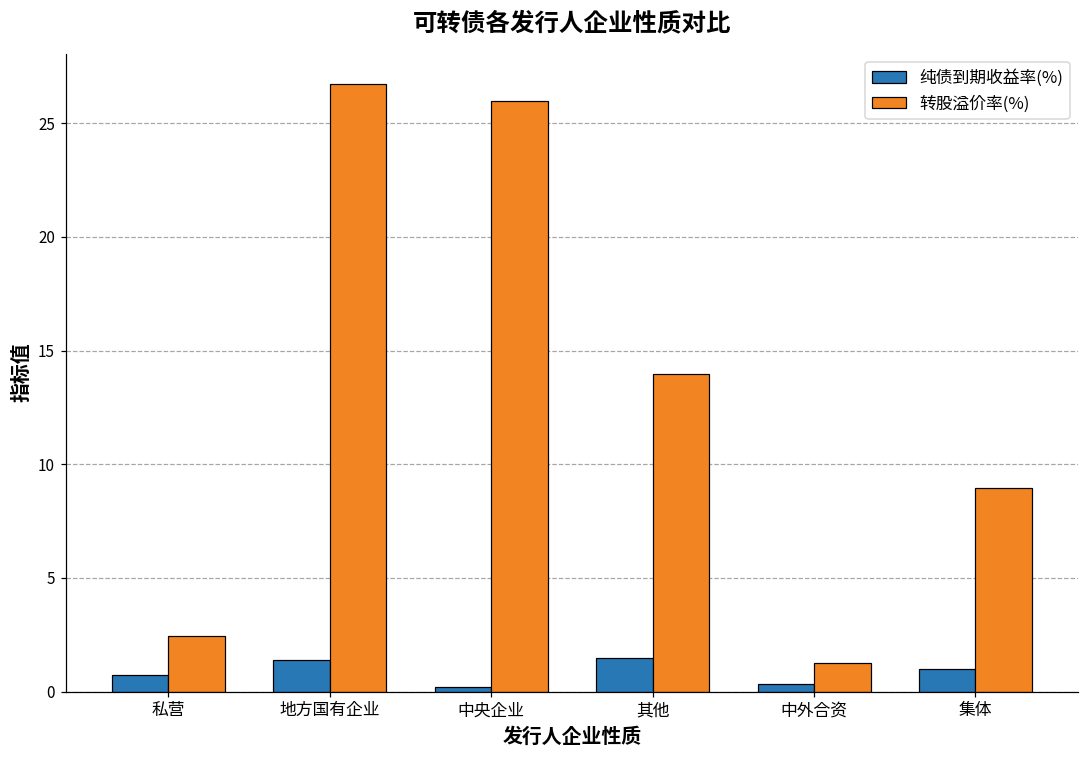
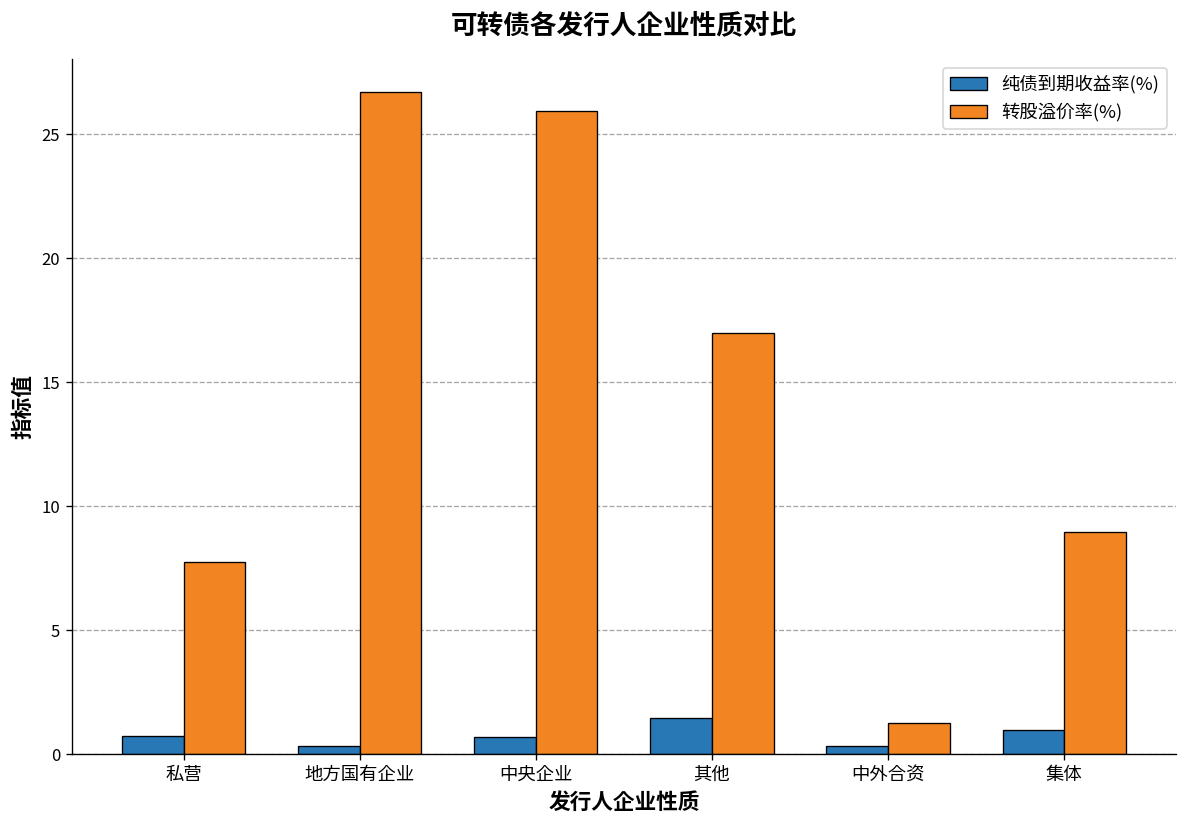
转股溢价率(%), 私营: 2.5 -> 7.8
纯债到期收益率(%), 地方国有企业: 1.4 -> 0.3
纯债到期收益率(%), 中央企业: 0.2 -> 0.7
转股溢价率(%), 其他: 14.0 -> 17.0
